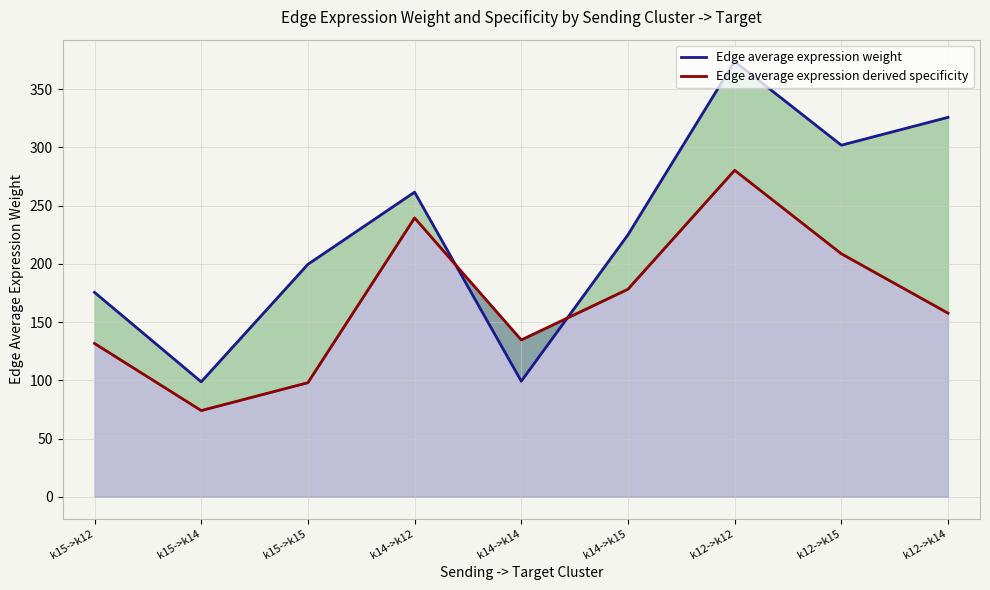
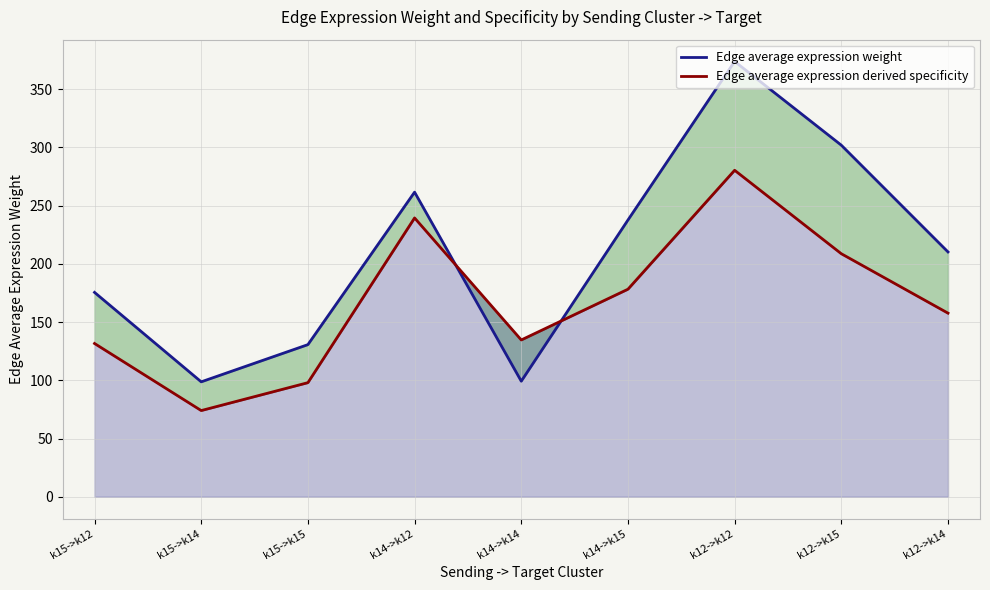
Edge average expression weight, k15->k15: 200 -> 131
Edge average expression weight, k14->k15: 225 -> 238
Edge average expression weight, k12->k14: 326 -> 210
